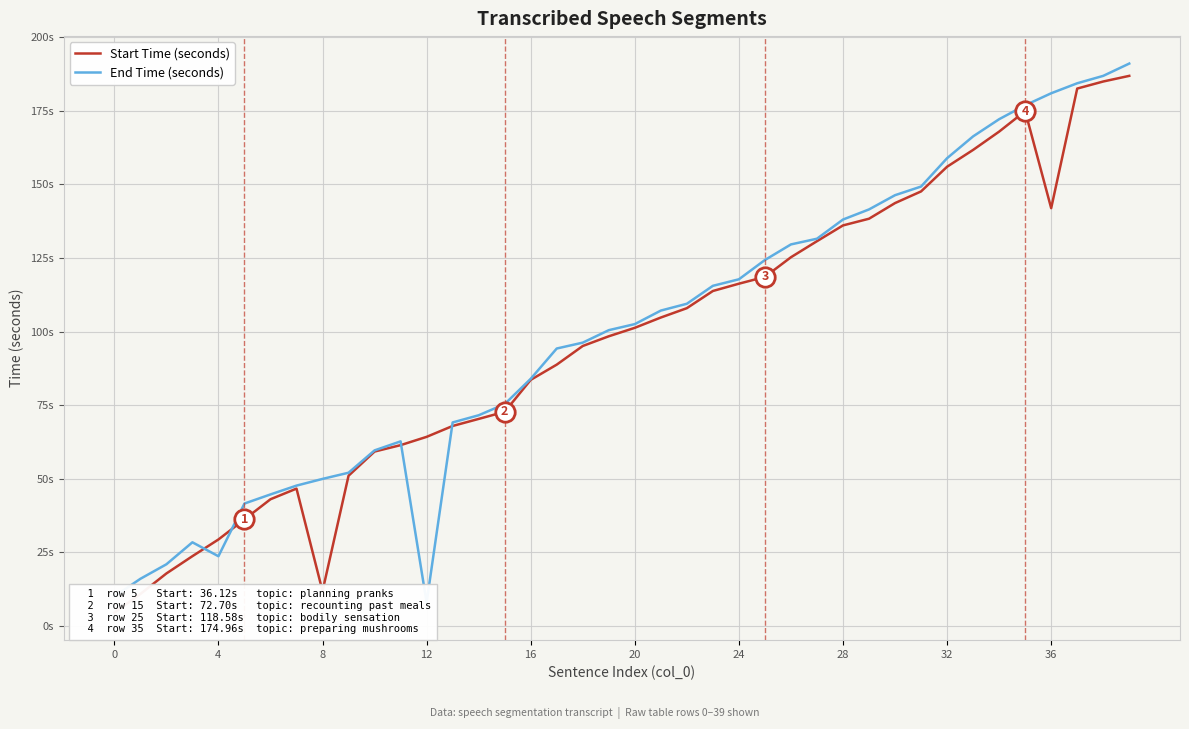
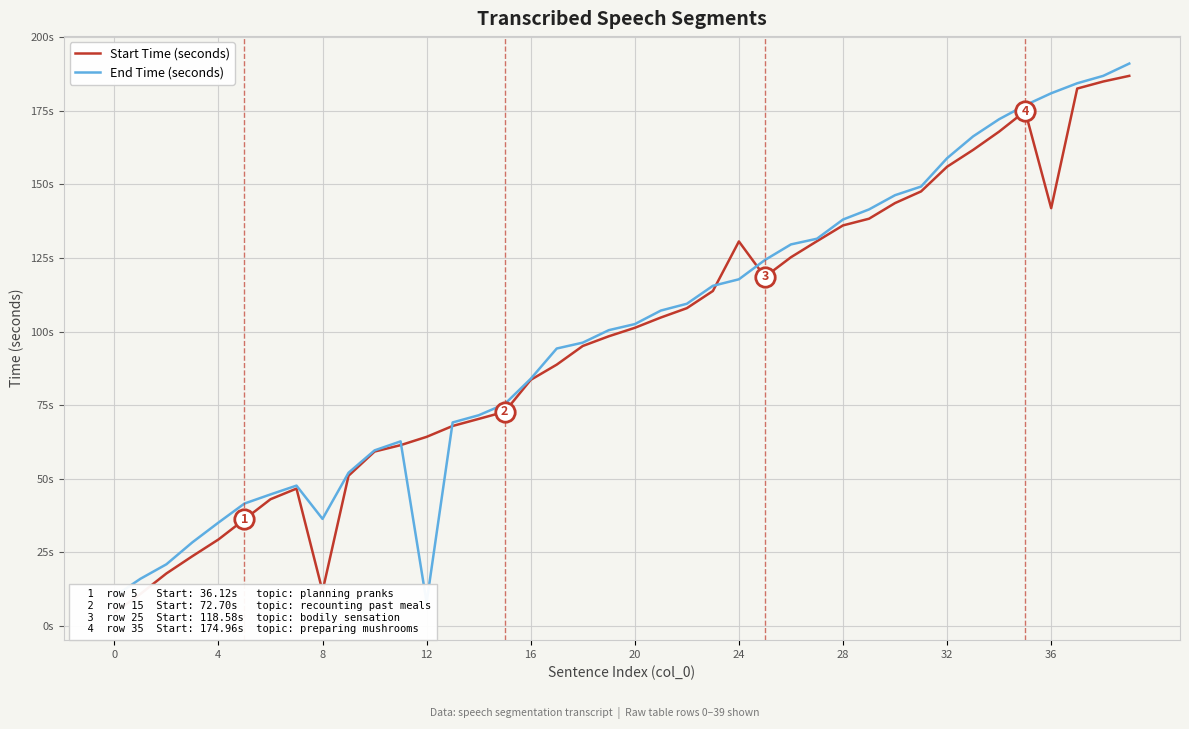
End Time (seconds), 4: 24s -> 35s
End Time (seconds), 8: 50s -> 36s
Start Time (seconds), 24: 116s -> 131s
